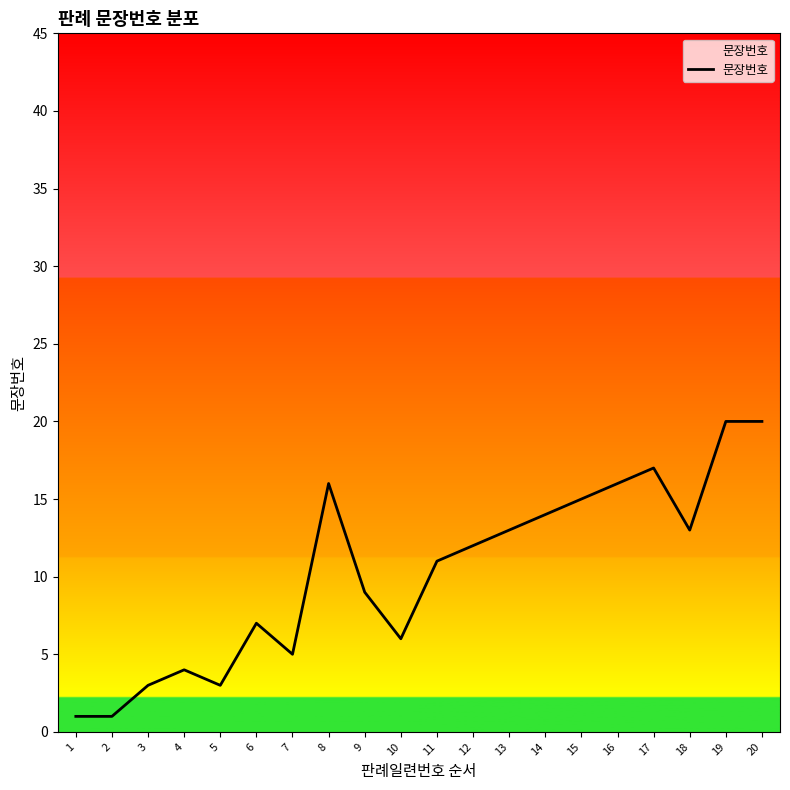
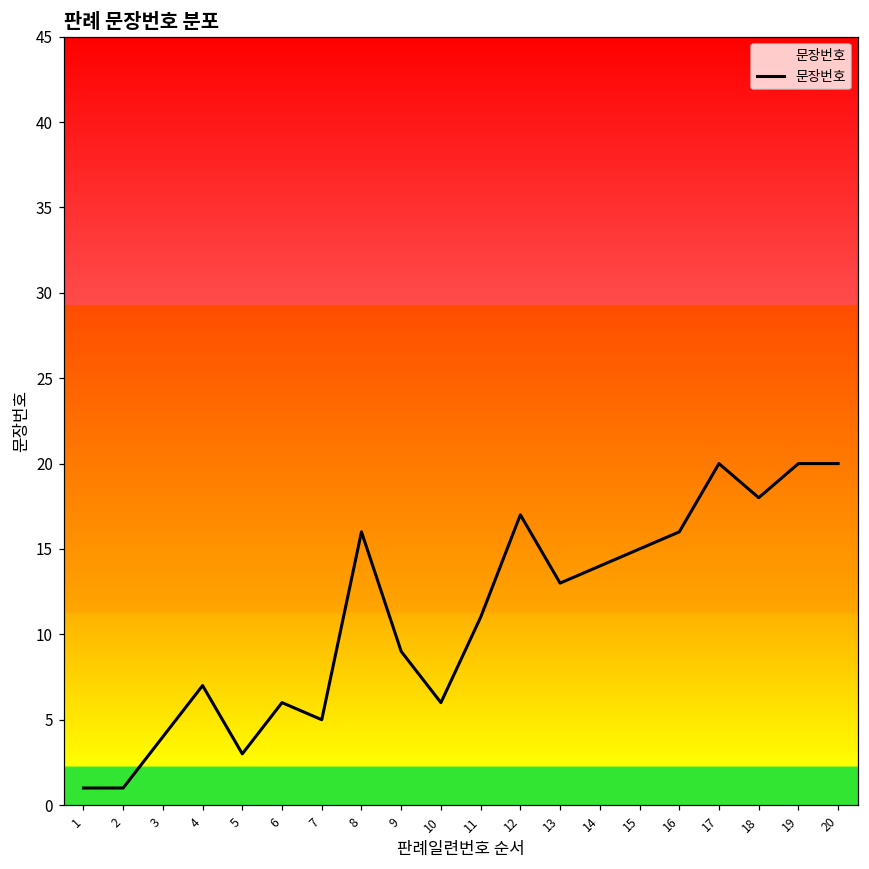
3: 3 -> 4
4: 4 -> 7
6: 7 -> 6
12: 12 -> 17
17: 17 -> 20
18: 13 -> 18
